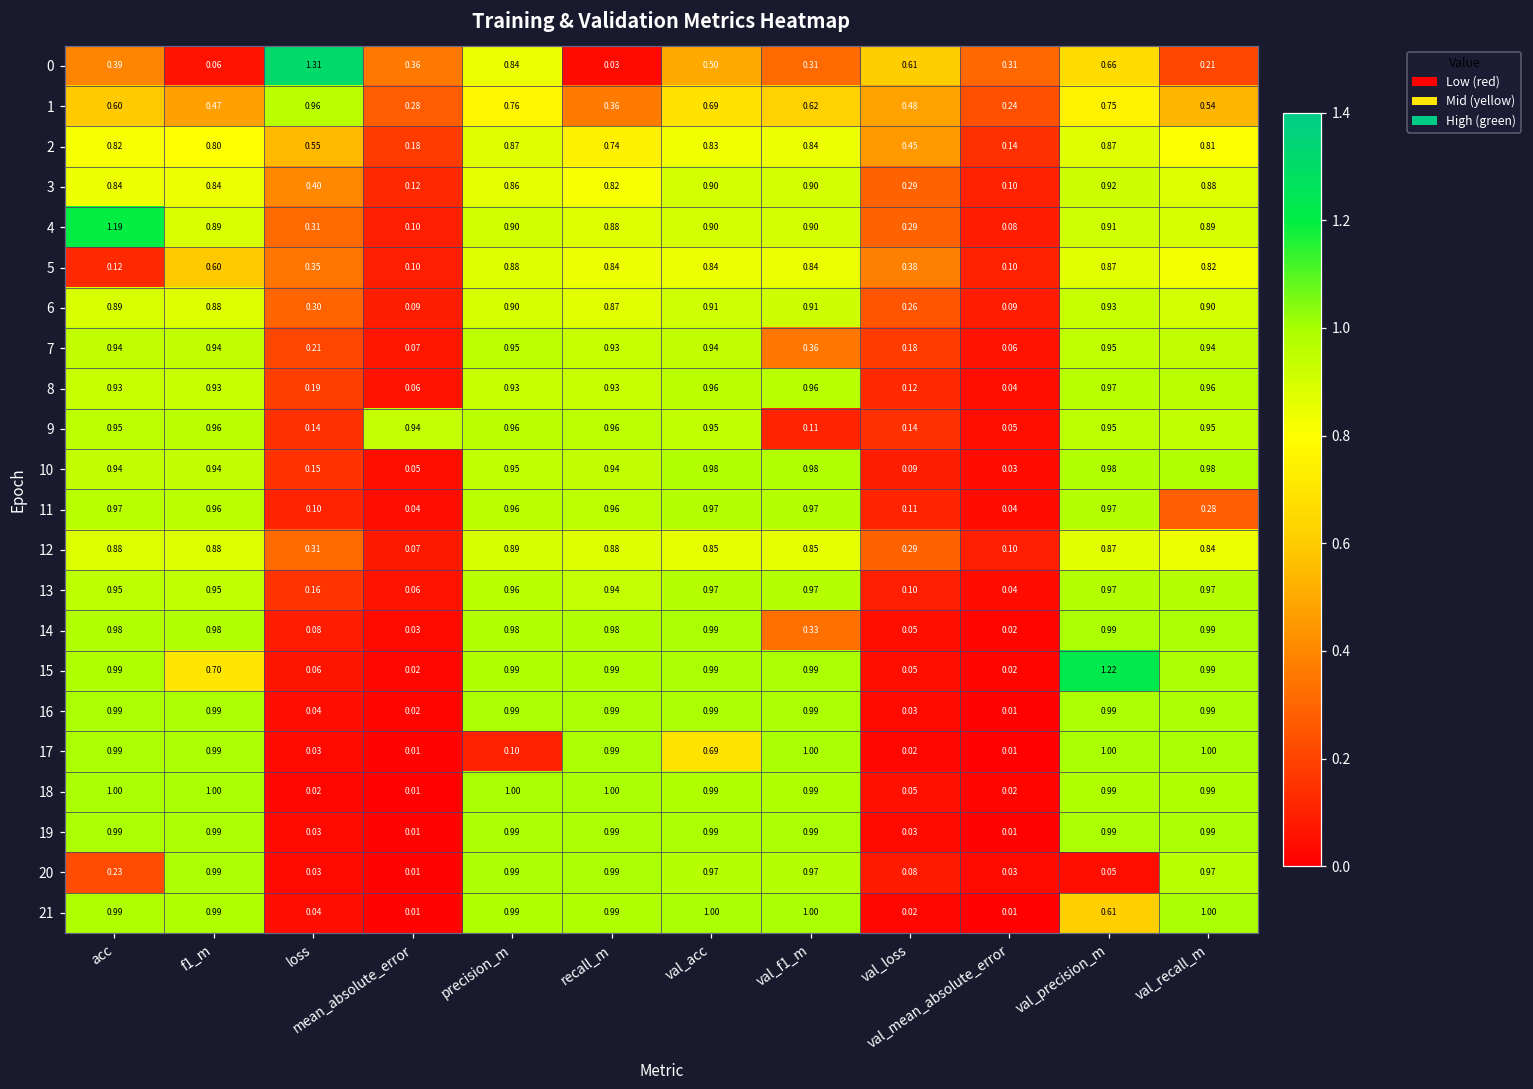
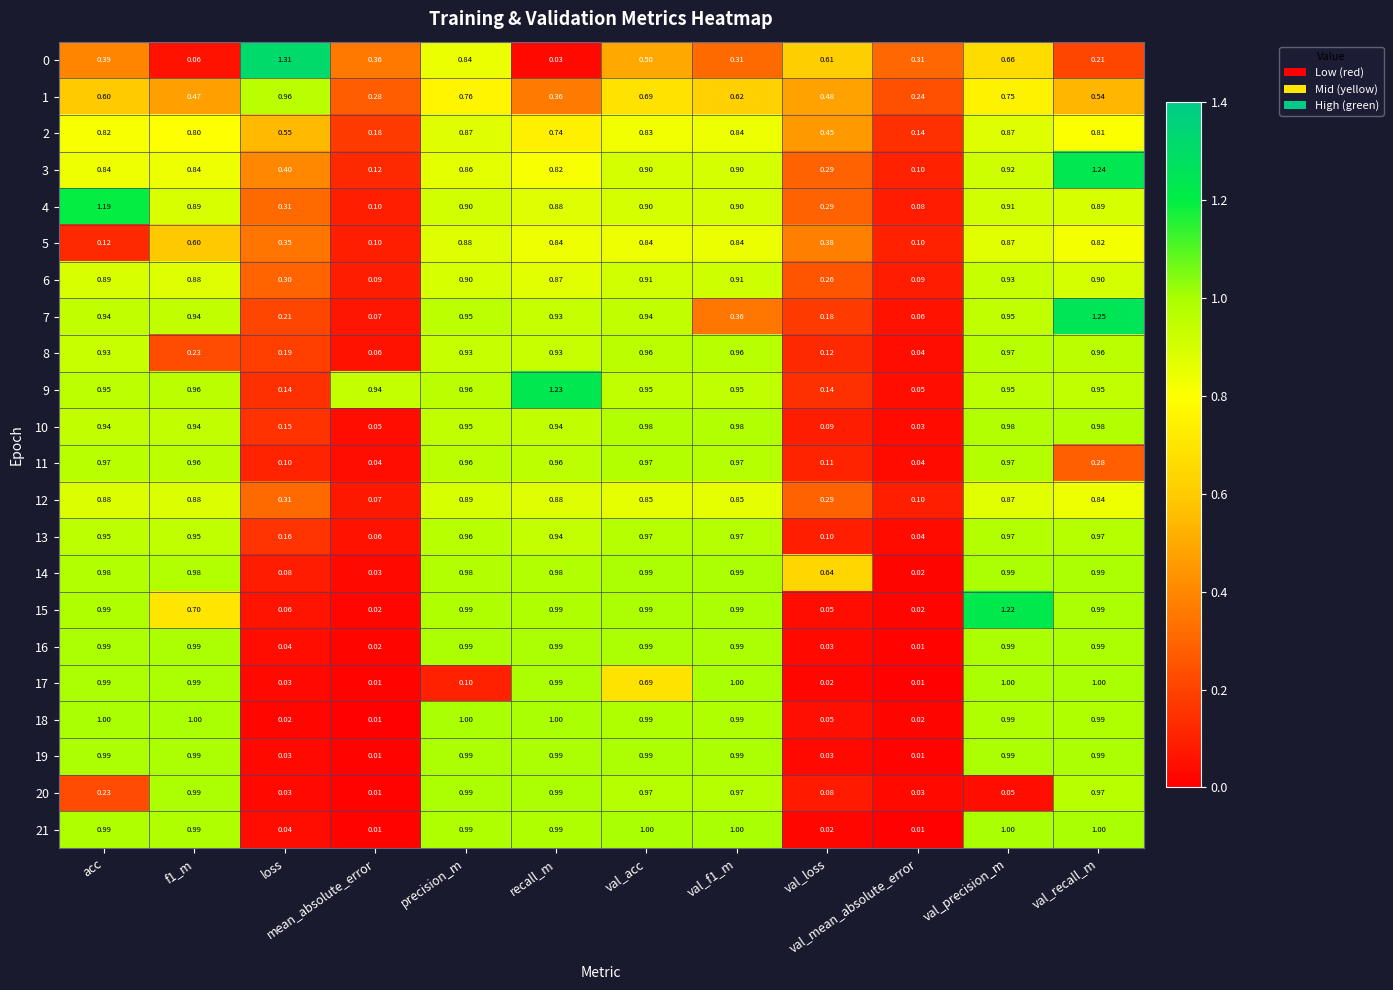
3, val_recall_m: 0.88 -> 1.24
7, val_recall_m: 0.94 -> 1.25
8, f1_m: 0.93 -> 0.23
9, recall_m: 0.96 -> 1.23
9, val_f1_m: 0.11 -> 0.95
14, val_f1_m: 0.33 -> 0.99
14, val_loss: 0.05 -> 0.64
21, val_precision_m: 0.61 -> 1.00
